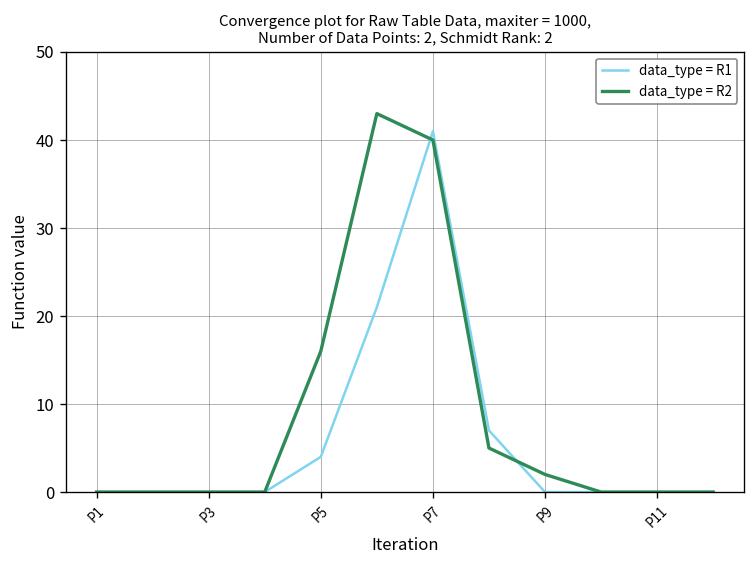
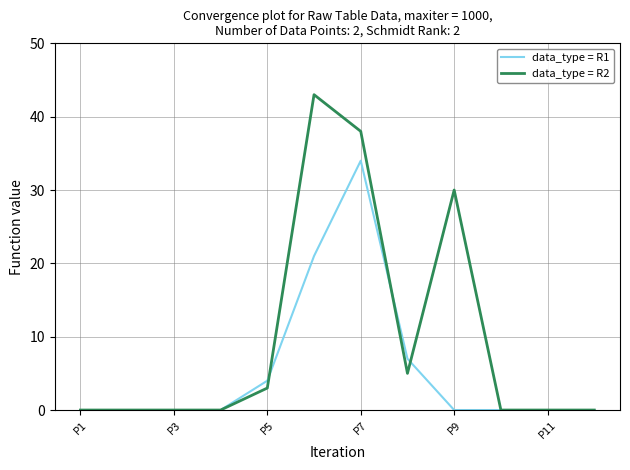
data_type = R2, P5: 16 -> 3
data_type = R1, P7: 41 -> 34
data_type = R2, P7: 40 -> 38
data_type = R2, P9: 2 -> 30
